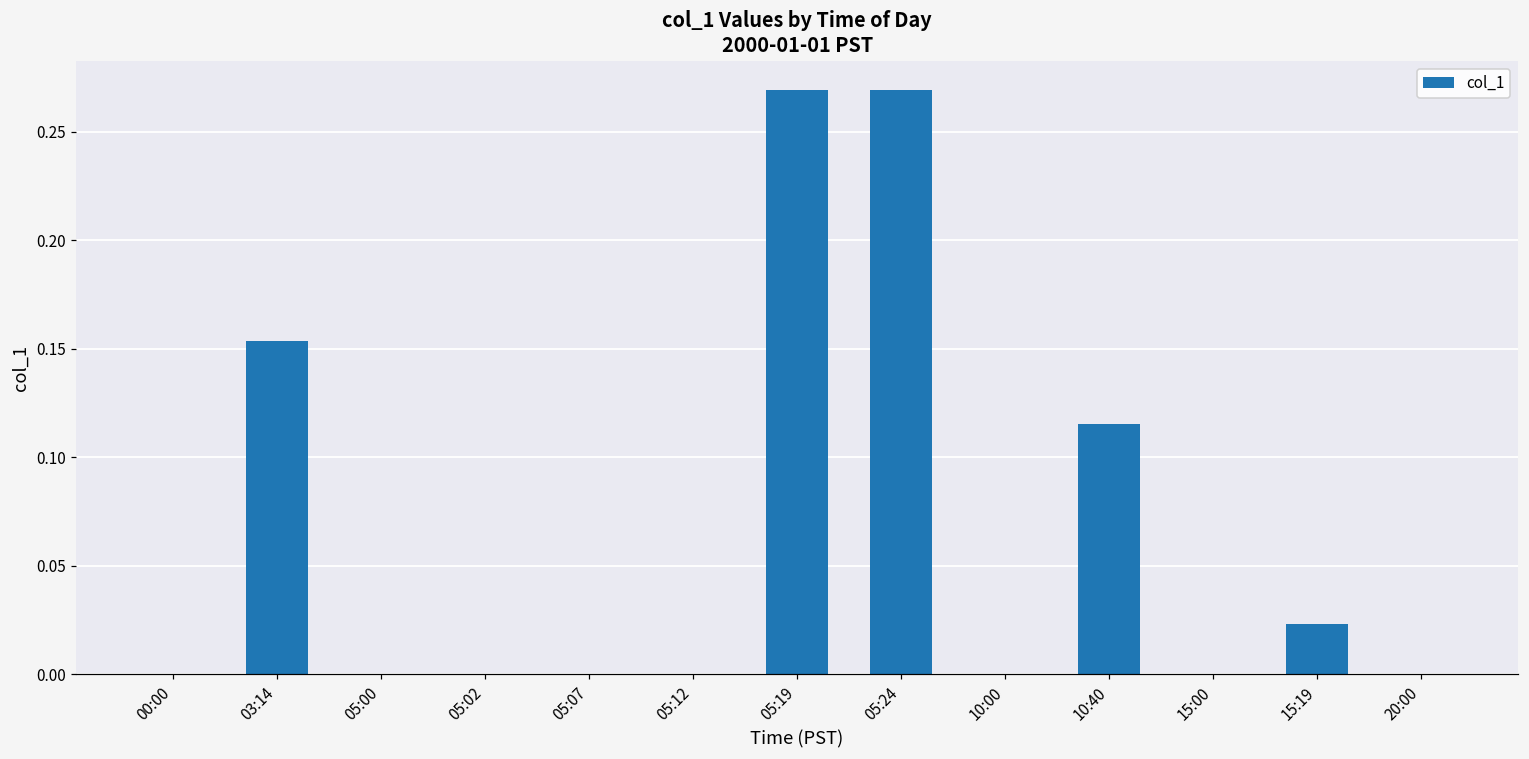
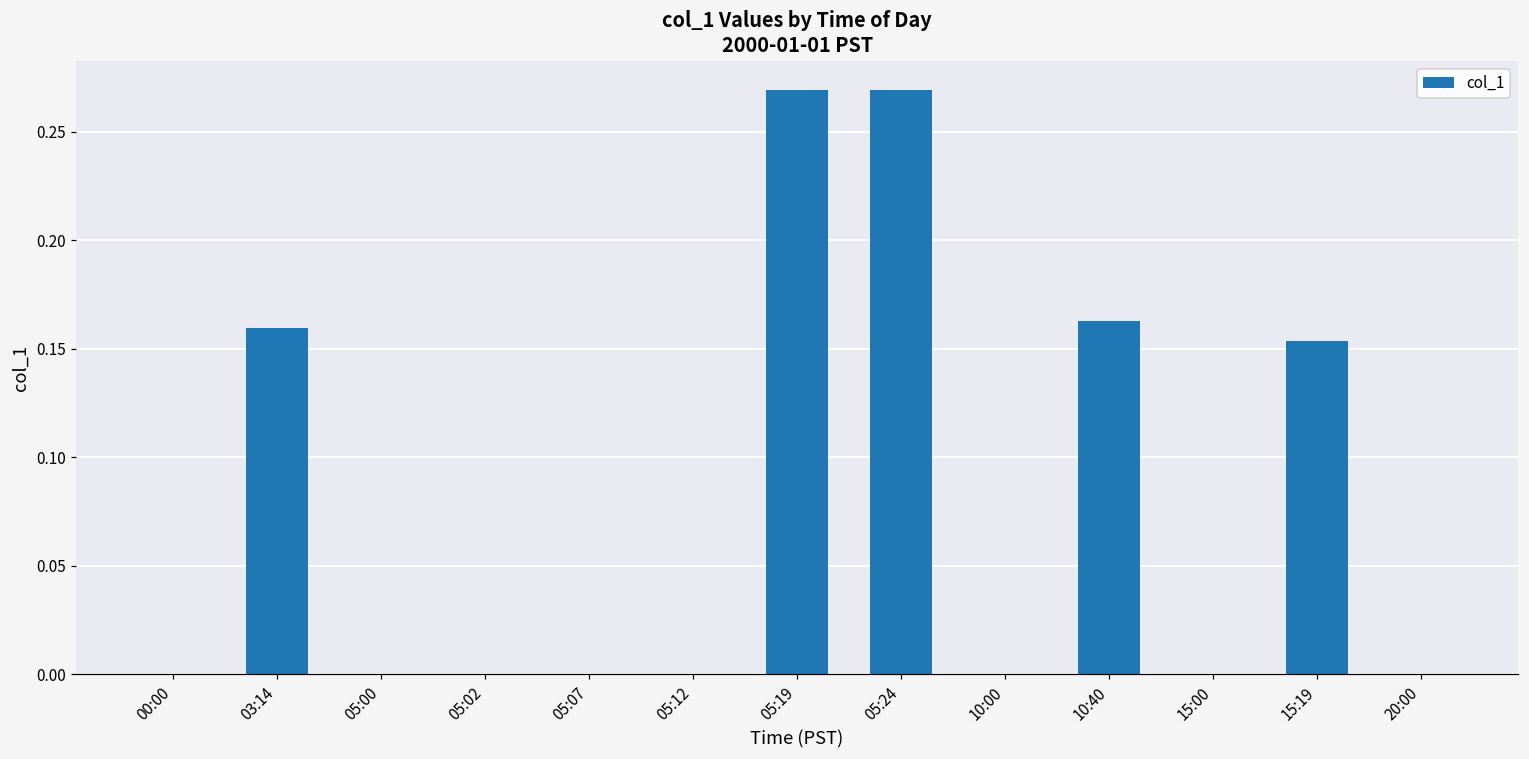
03:14: 0.154 -> 0.160
10:40: 0.115 -> 0.163
15:19: 0.023 -> 0.154
